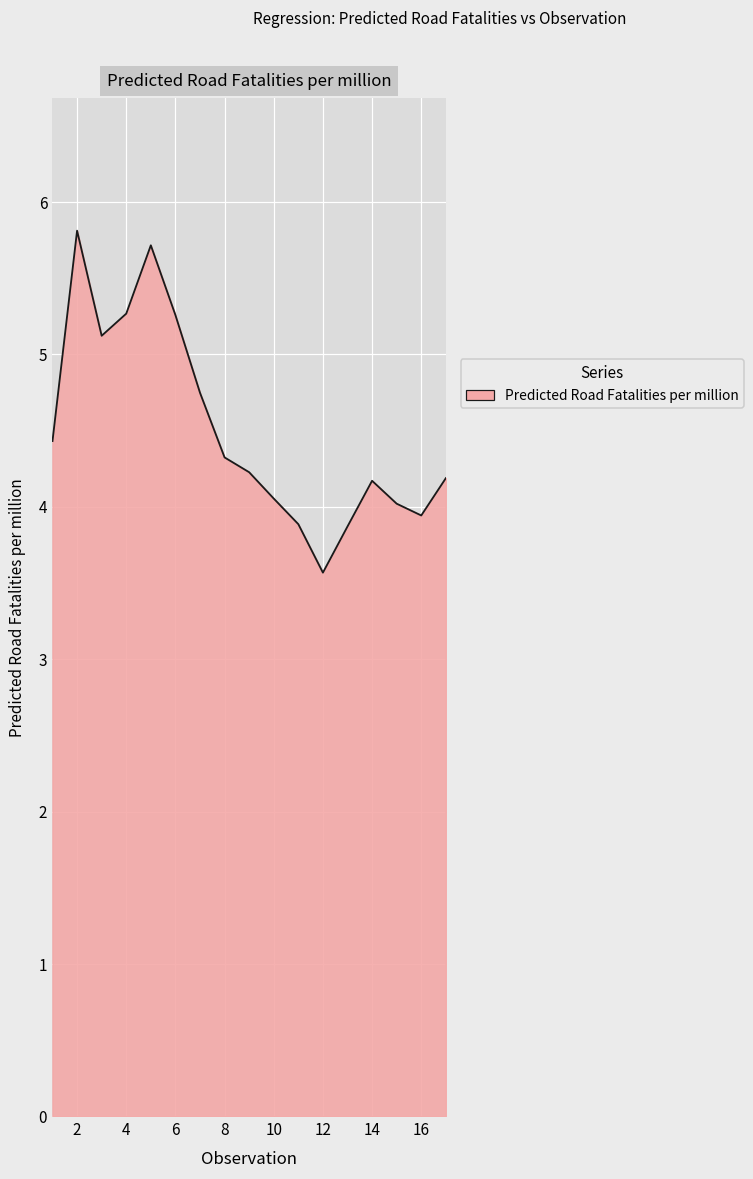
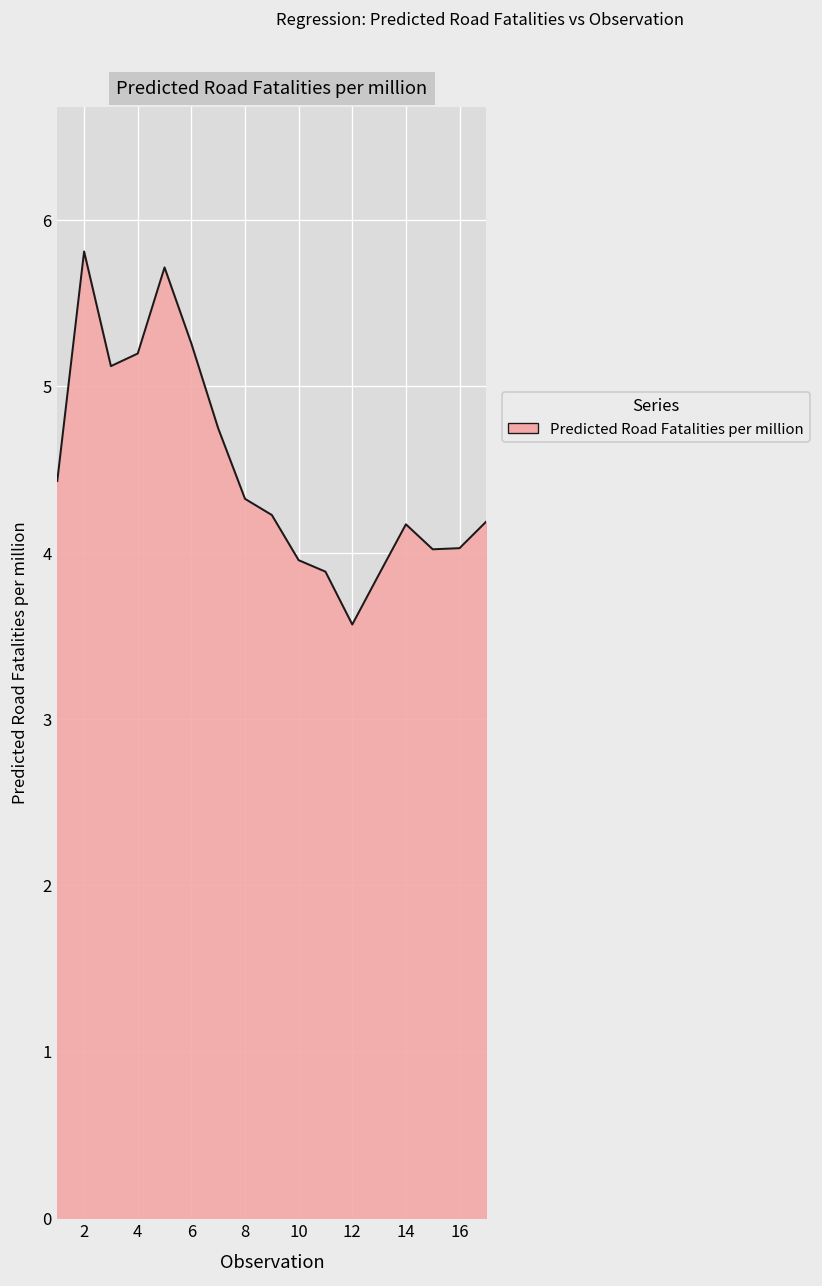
4: 5.27 -> 5.20
10: 4.05 -> 3.95
16: 3.94 -> 4.03
